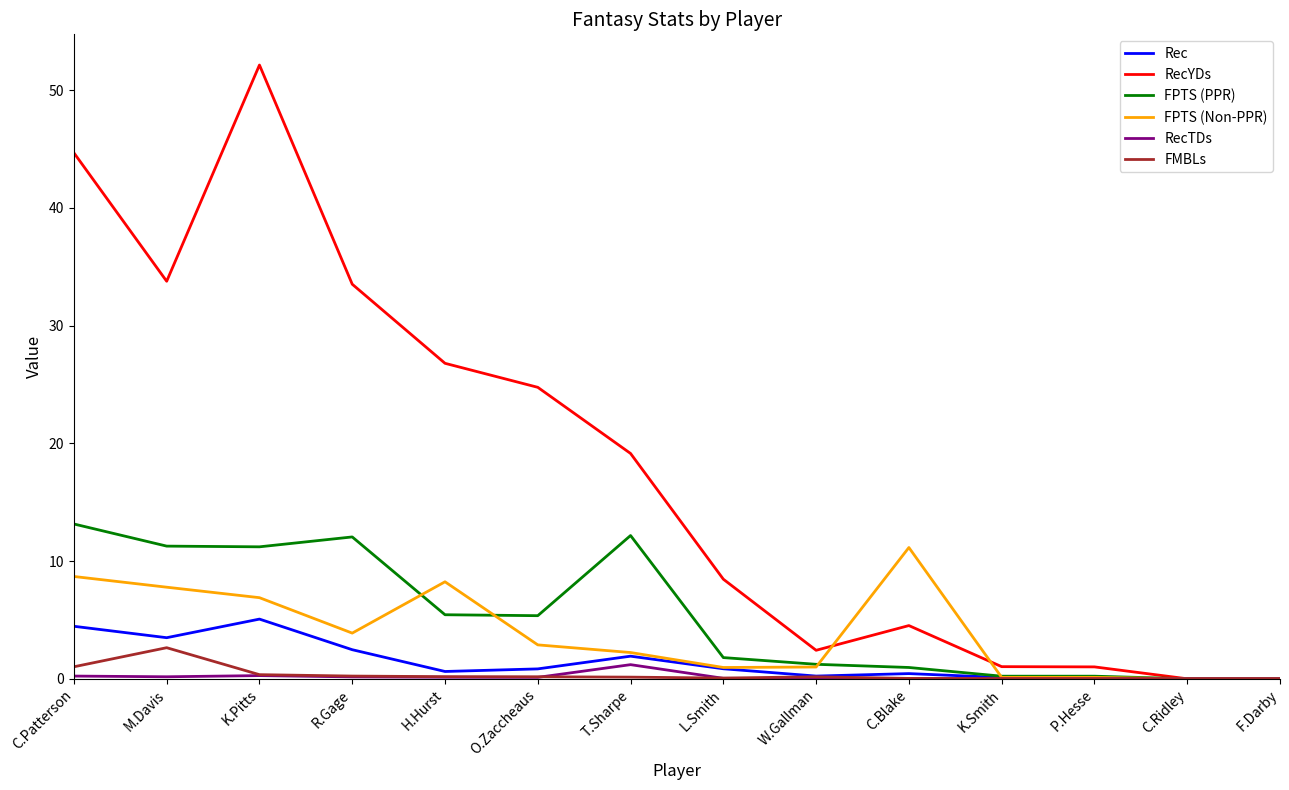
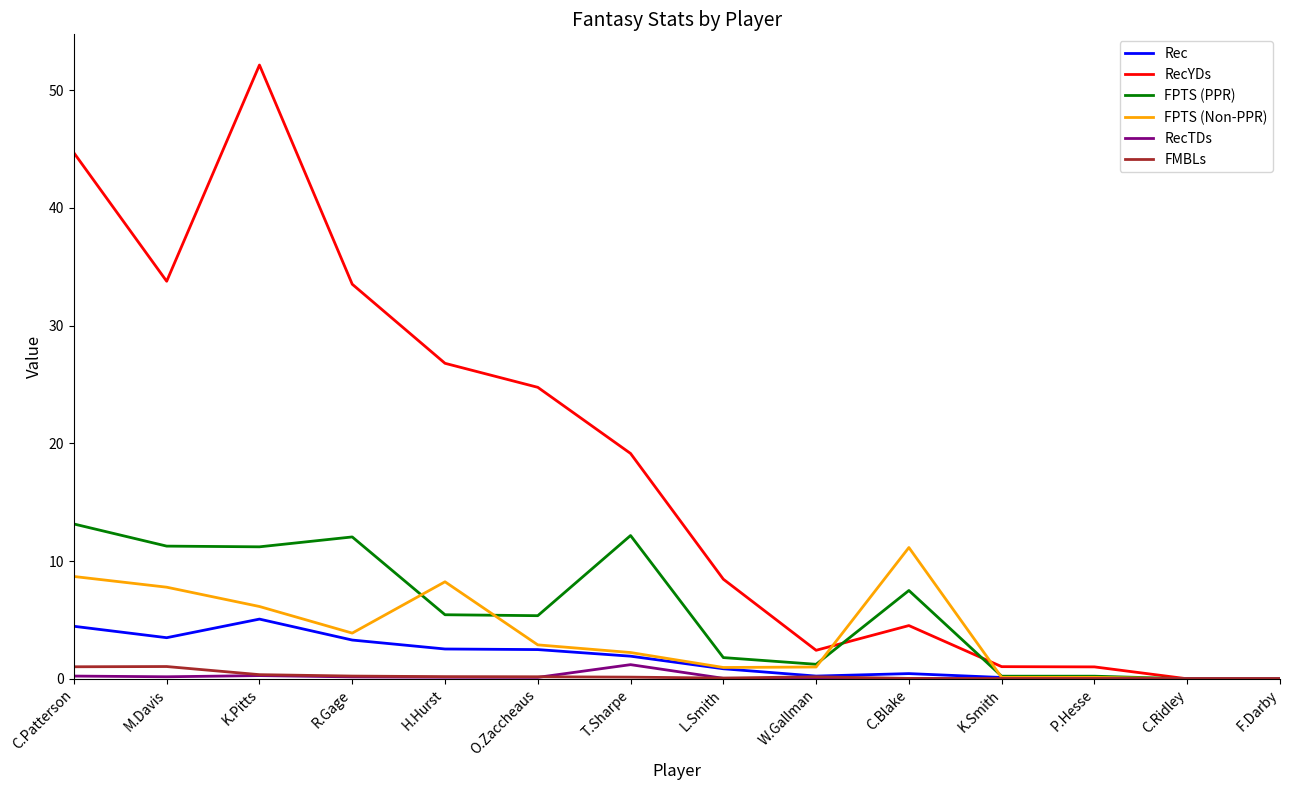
FMBLs, M.Davis: 2.6 -> 1.0
FPTS (Non-PPR), K.Pitts: 6.9 -> 6.1
Rec, R.Gage: 2.5 -> 3.3
Rec, H.Hurst: 0.6 -> 2.5
Rec, O.Zaccheaus: 0.8 -> 2.5
FPTS (PPR), C.Blake: 1.0 -> 7.5
